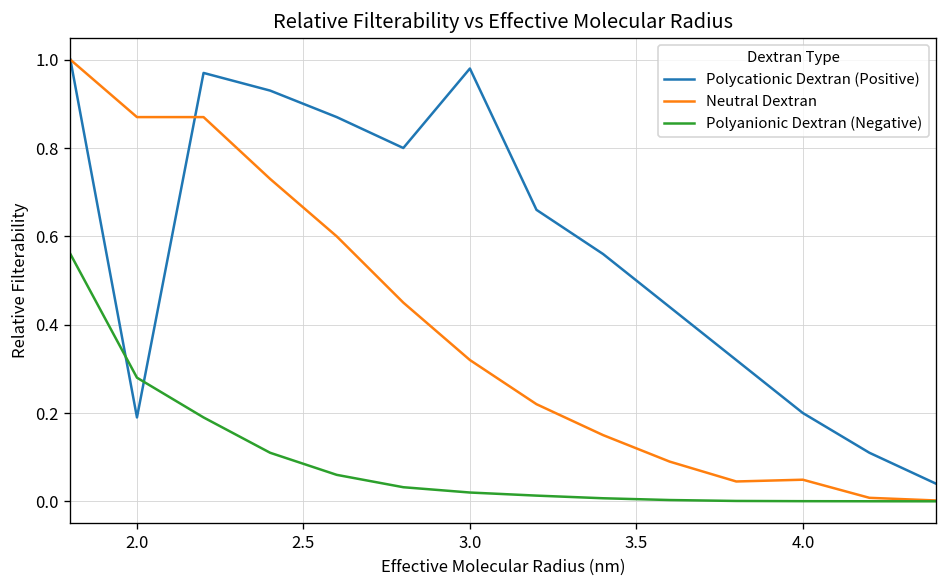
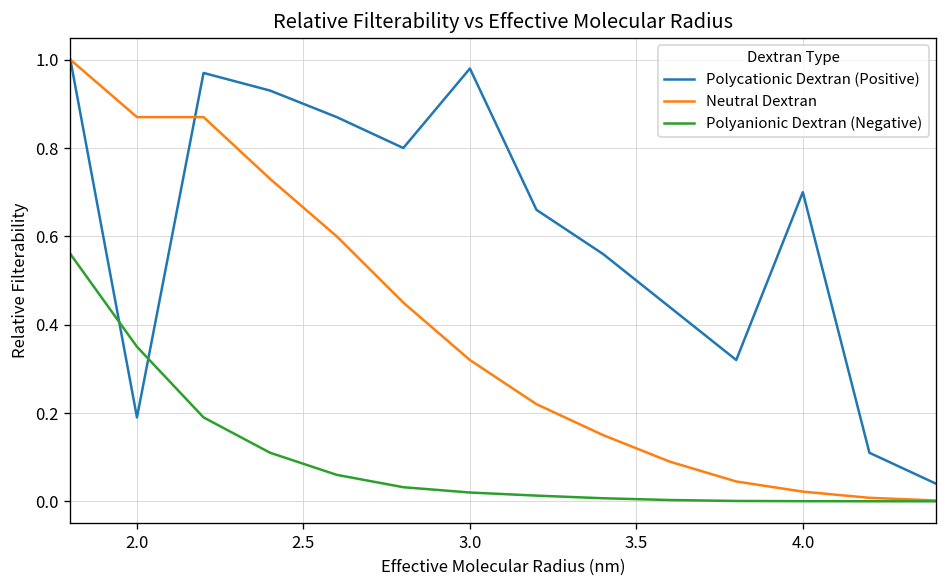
Polyanionic Dextran (Negative), 2.0: 0.28 -> 0.35
Polycationic Dextran (Positive), 4.0: 0.2 -> 0.7
Neutral Dextran, 4.0: 0.05 -> 0.02
